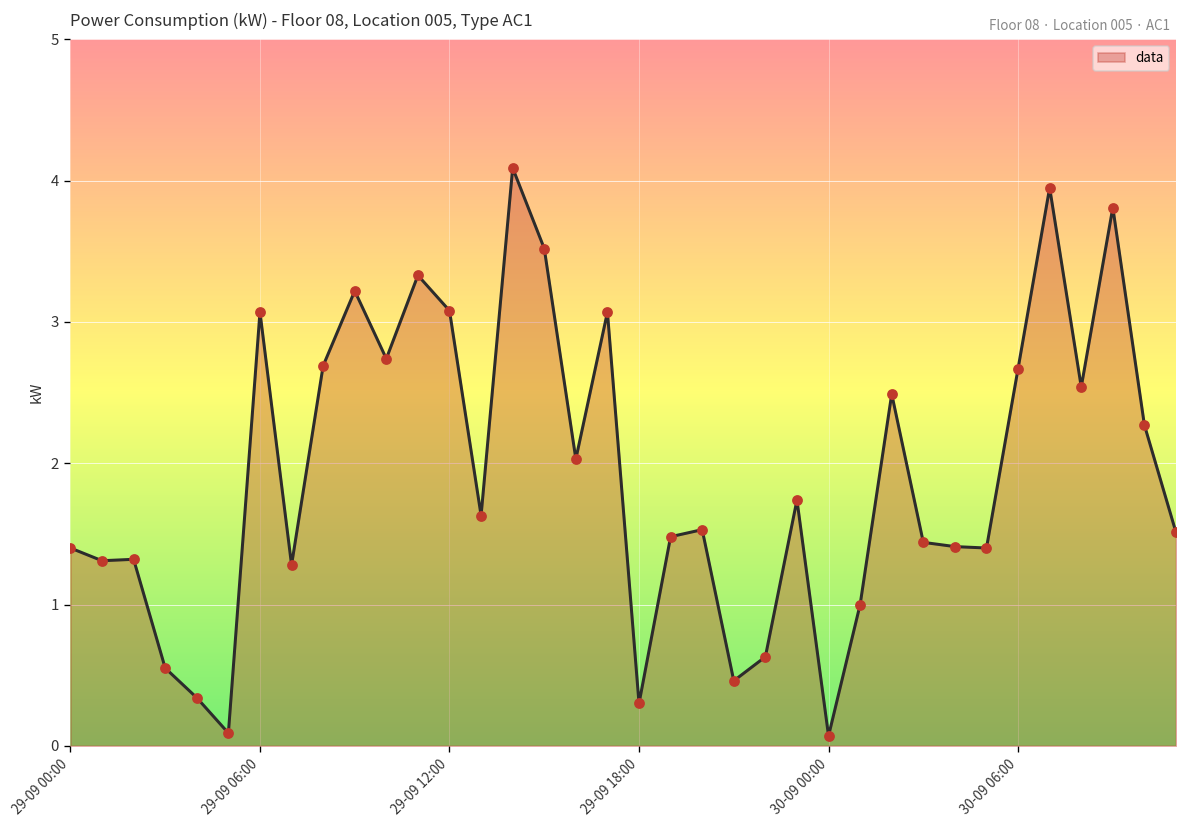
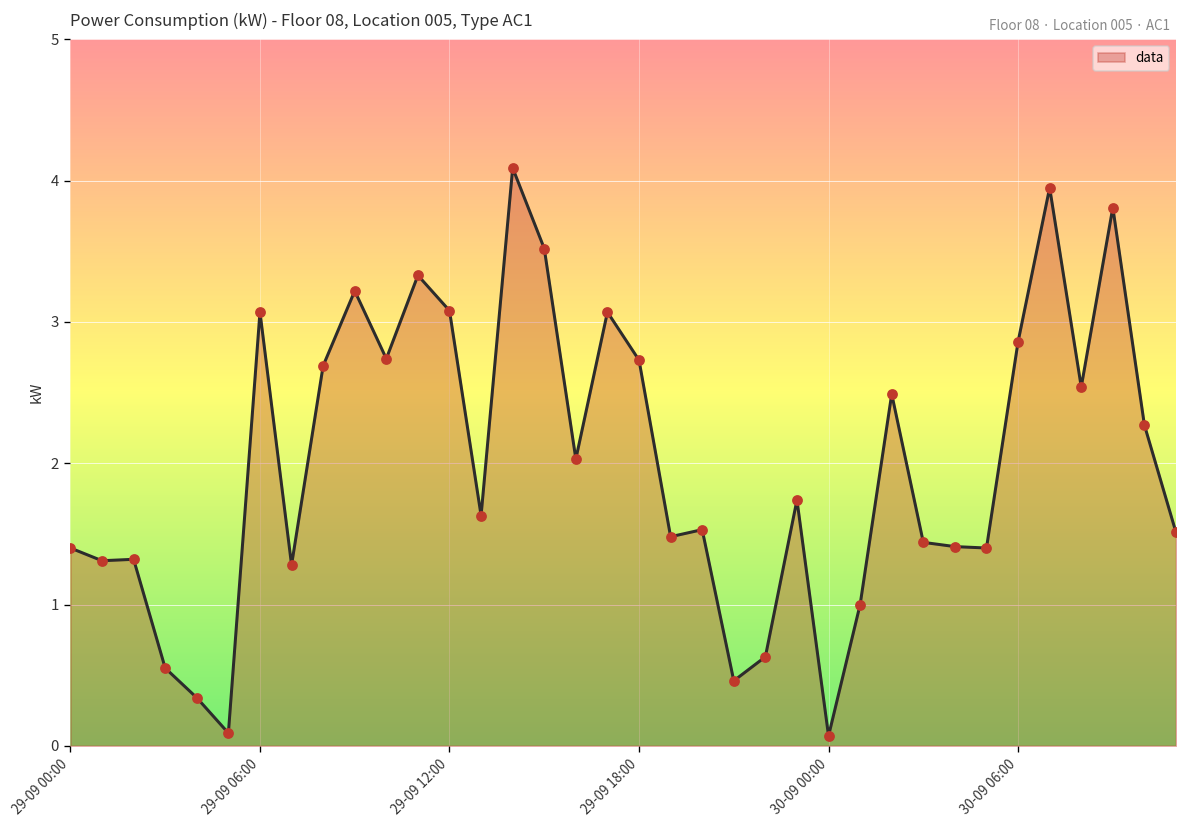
29-09 18:00: 0.30 -> 2.73
30-09 06:00: 2.67 -> 2.86
